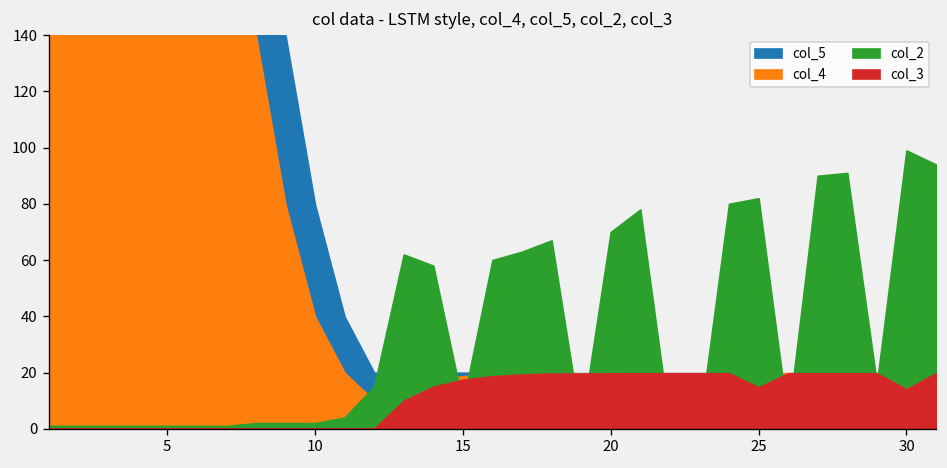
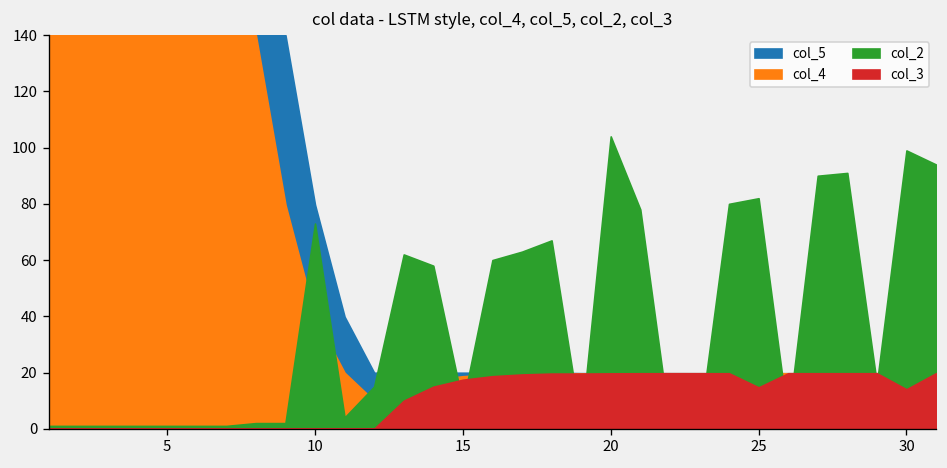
col_2, 10: 2 -> 73
col_2, 20: 70 -> 104
